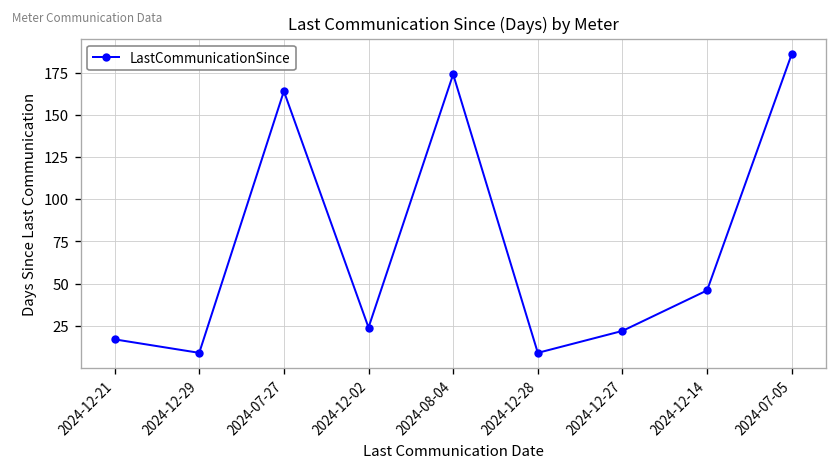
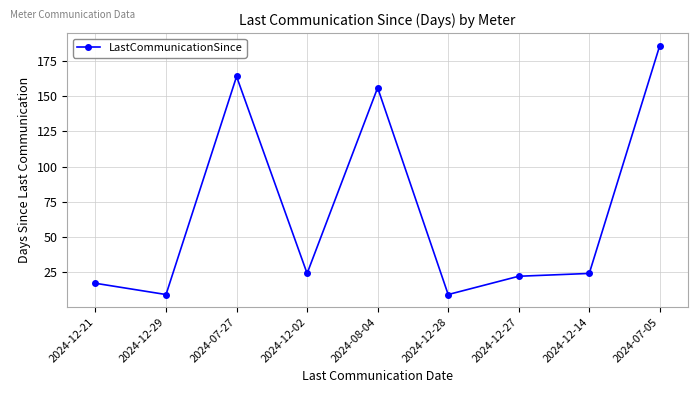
2024-08-04: 174 -> 156
2024-12-14: 46 -> 24
